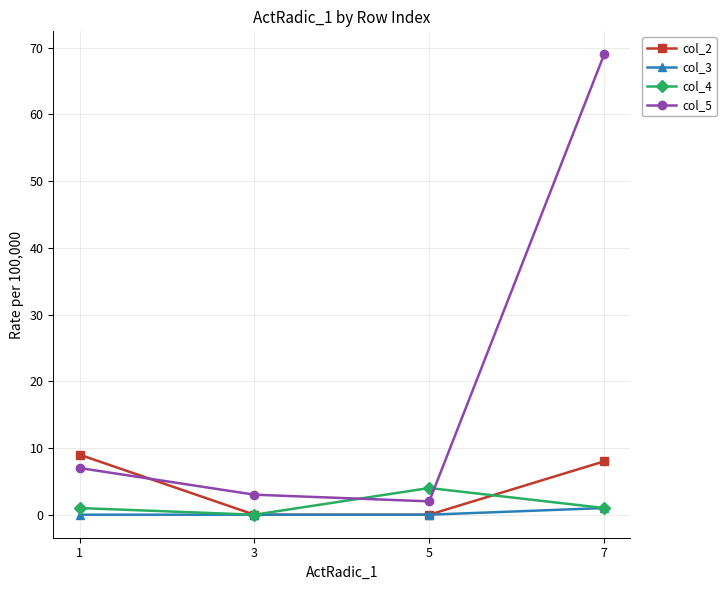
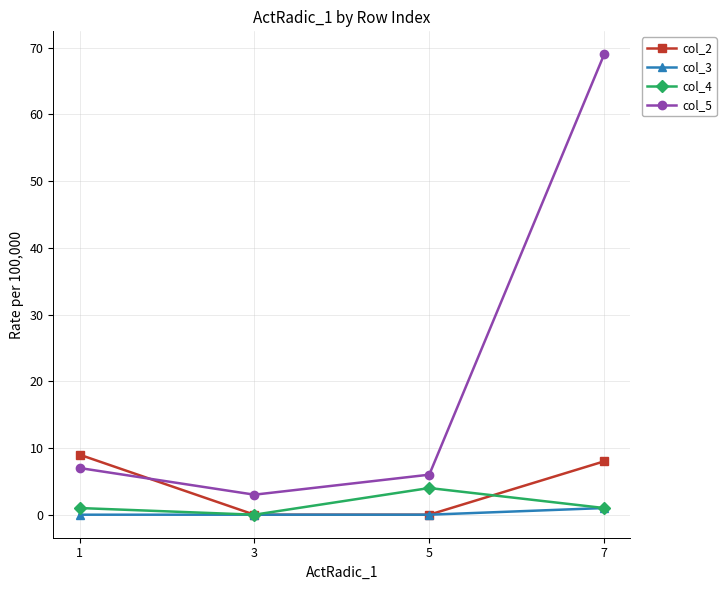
col_5, 5: 2 -> 6
